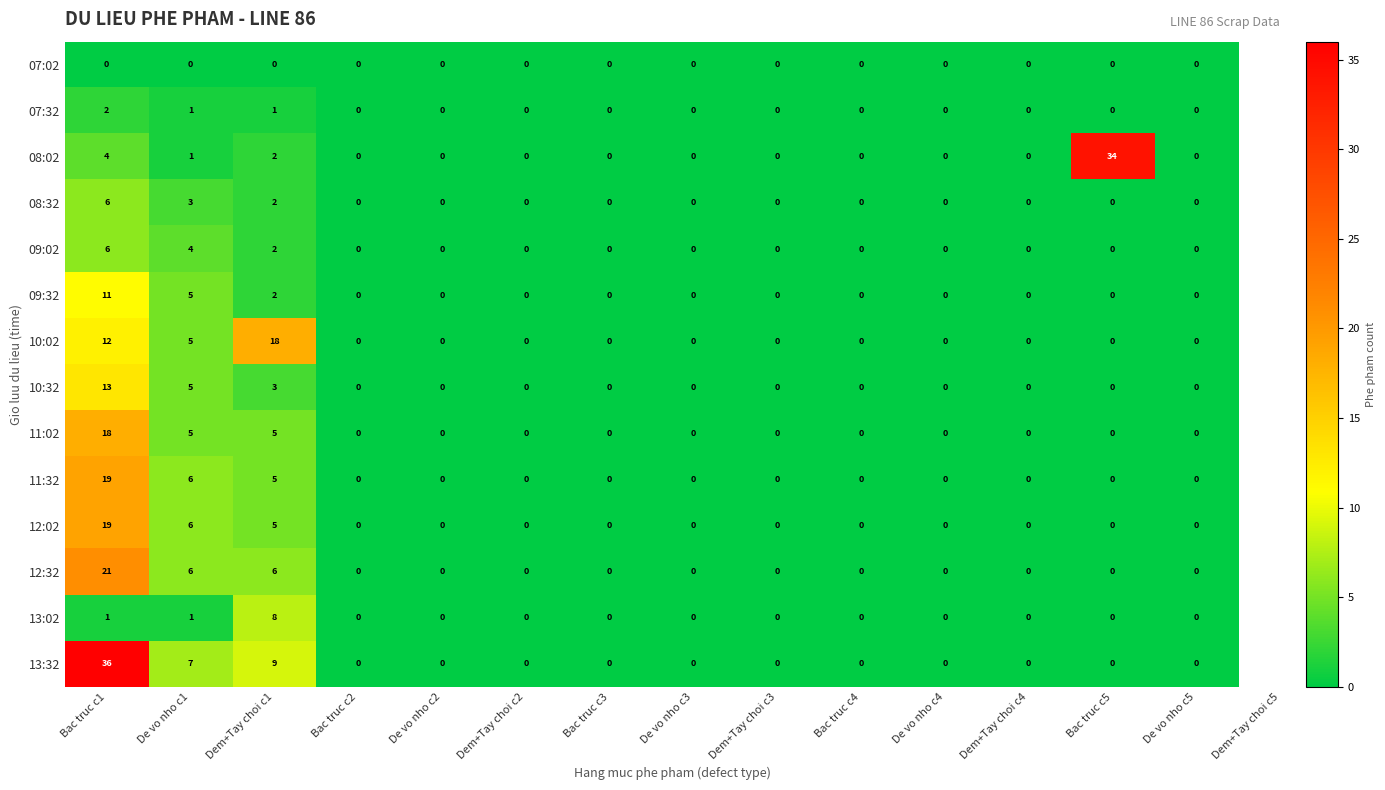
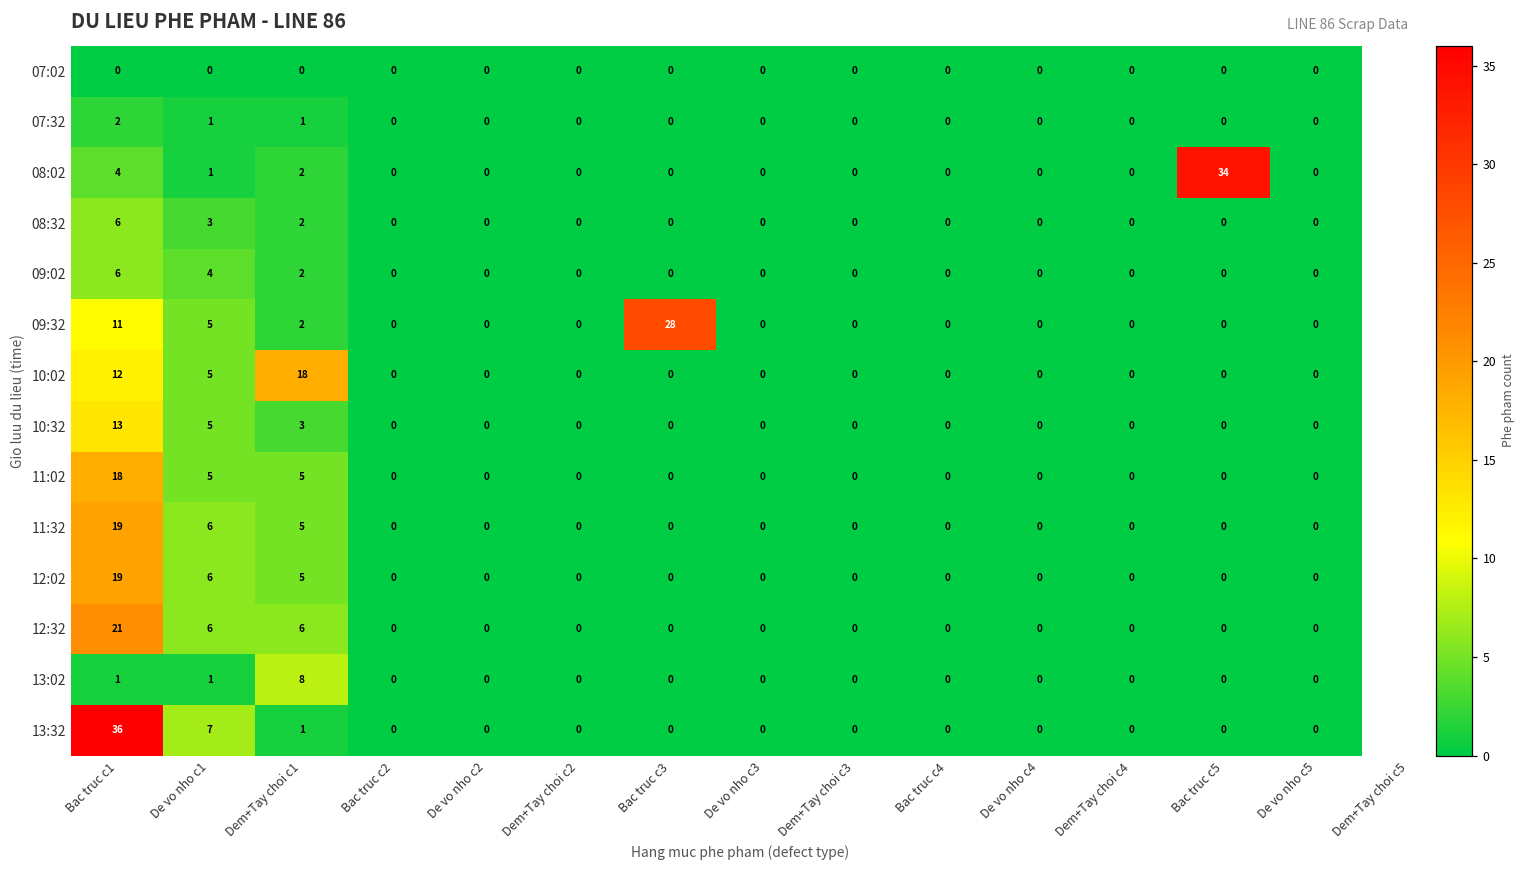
09:32, Bac truc c3: 0 -> 28
13:32, Dem+Tay choi c1: 9 -> 1
